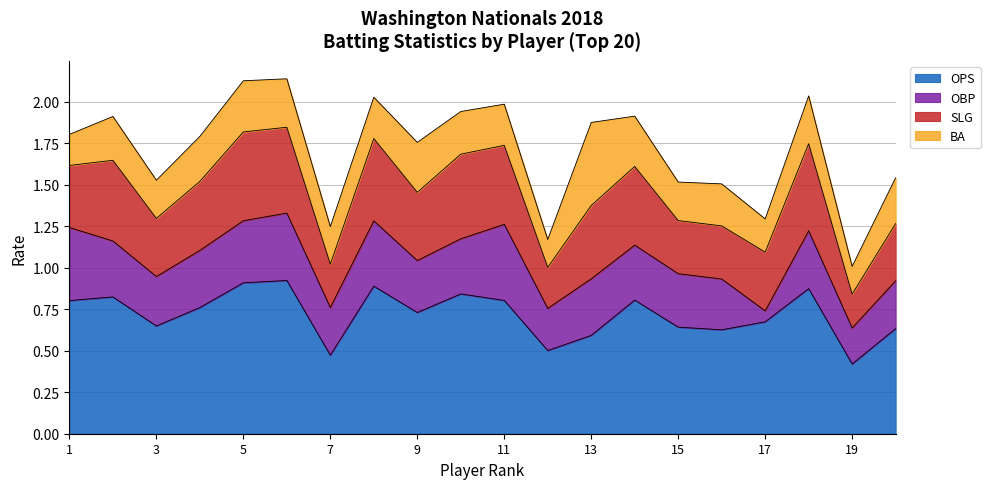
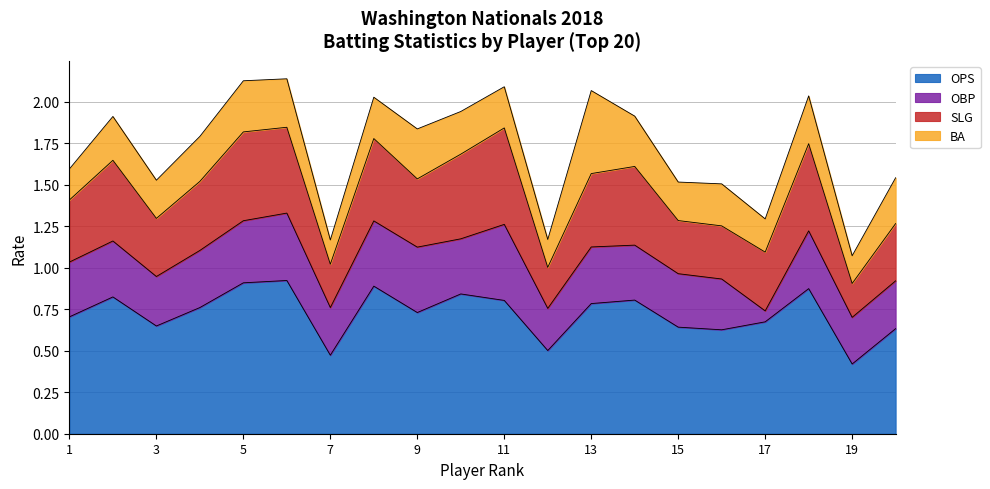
OPS, 1: 0.80 -> 0.70
OBP, 1: 0.44 -> 0.33
BA, 7: 0.23 -> 0.15
OBP, 9: 0.31 -> 0.39
SLG, 11: 0.48 -> 0.58
OPS, 13: 0.59 -> 0.78
OBP, 19: 0.22 -> 0.28
